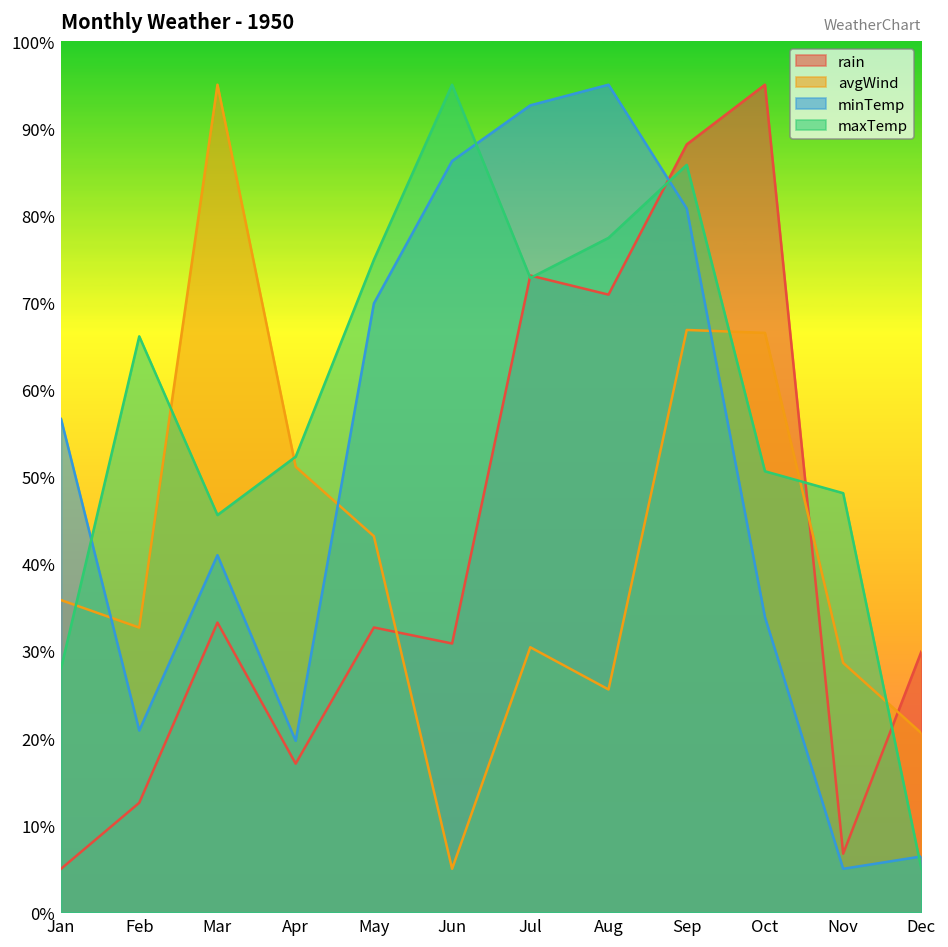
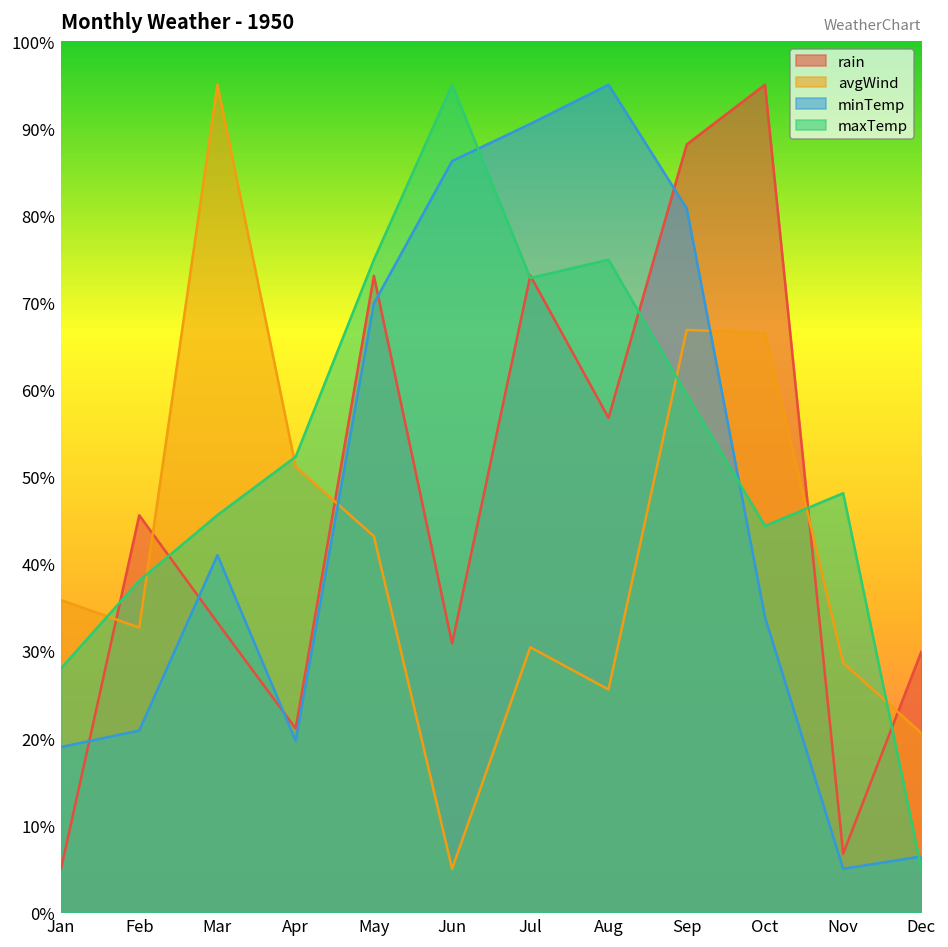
minTemp, Jan: 57% -> 19%
rain, Feb: 13% -> 46%
maxTemp, Feb: 66% -> 38%
rain, Apr: 17% -> 21%
rain, May: 33% -> 73%
minTemp, Jul: 93% -> 90%
rain, Aug: 71% -> 57%
maxTemp, Aug: 77% -> 75%
maxTemp, Sep: 86% -> 59%
maxTemp, Oct: 51% -> 44%
